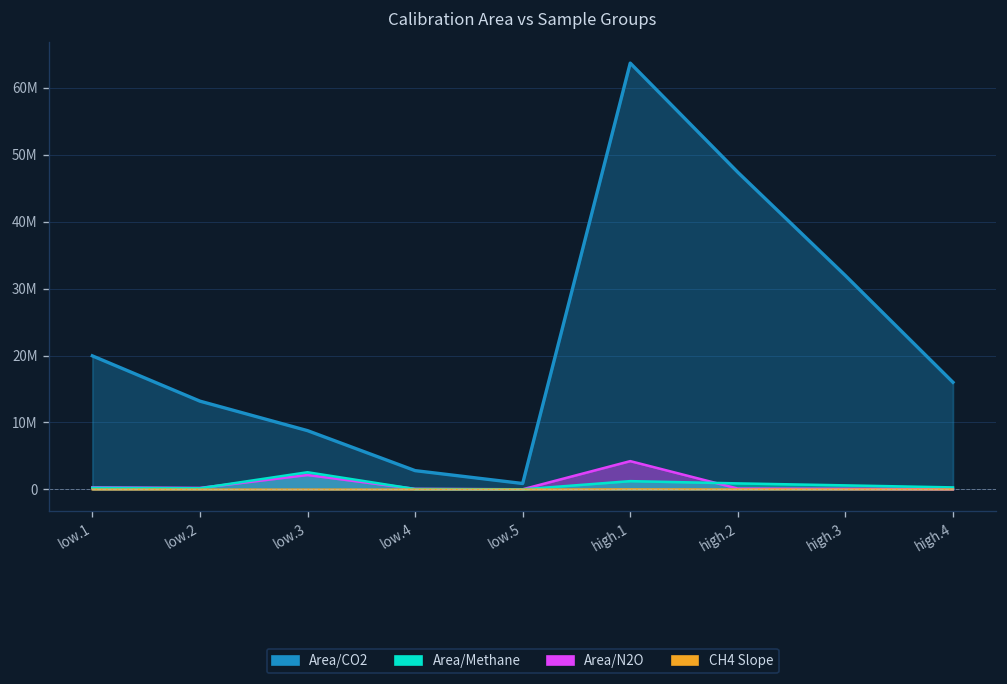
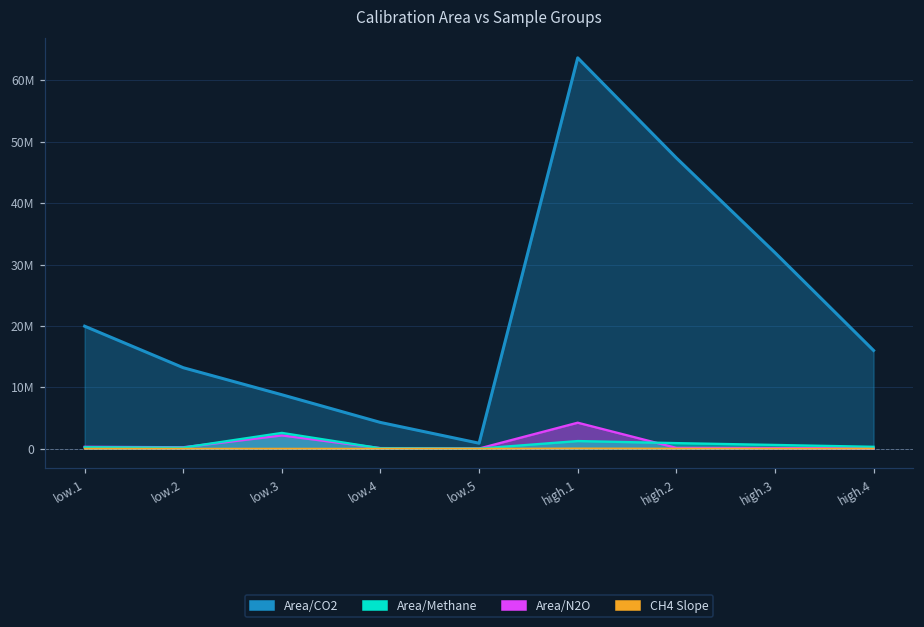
Area/CO2, low.4: 3000000 -> 4000000
